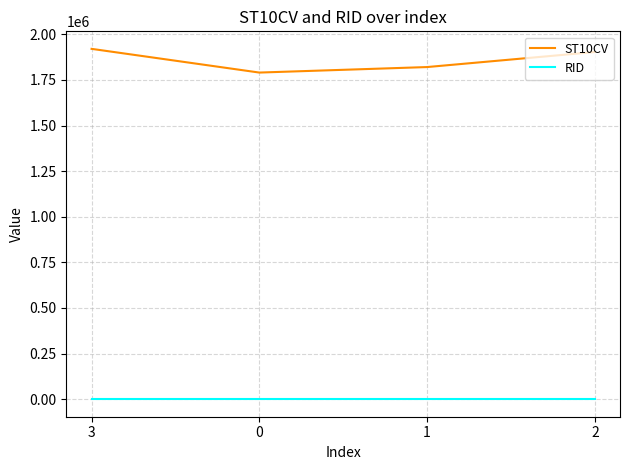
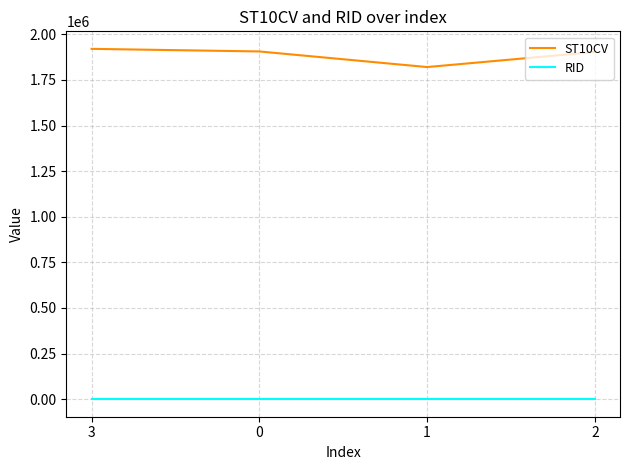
ST10CV, 0: 1790000 -> 1910000
